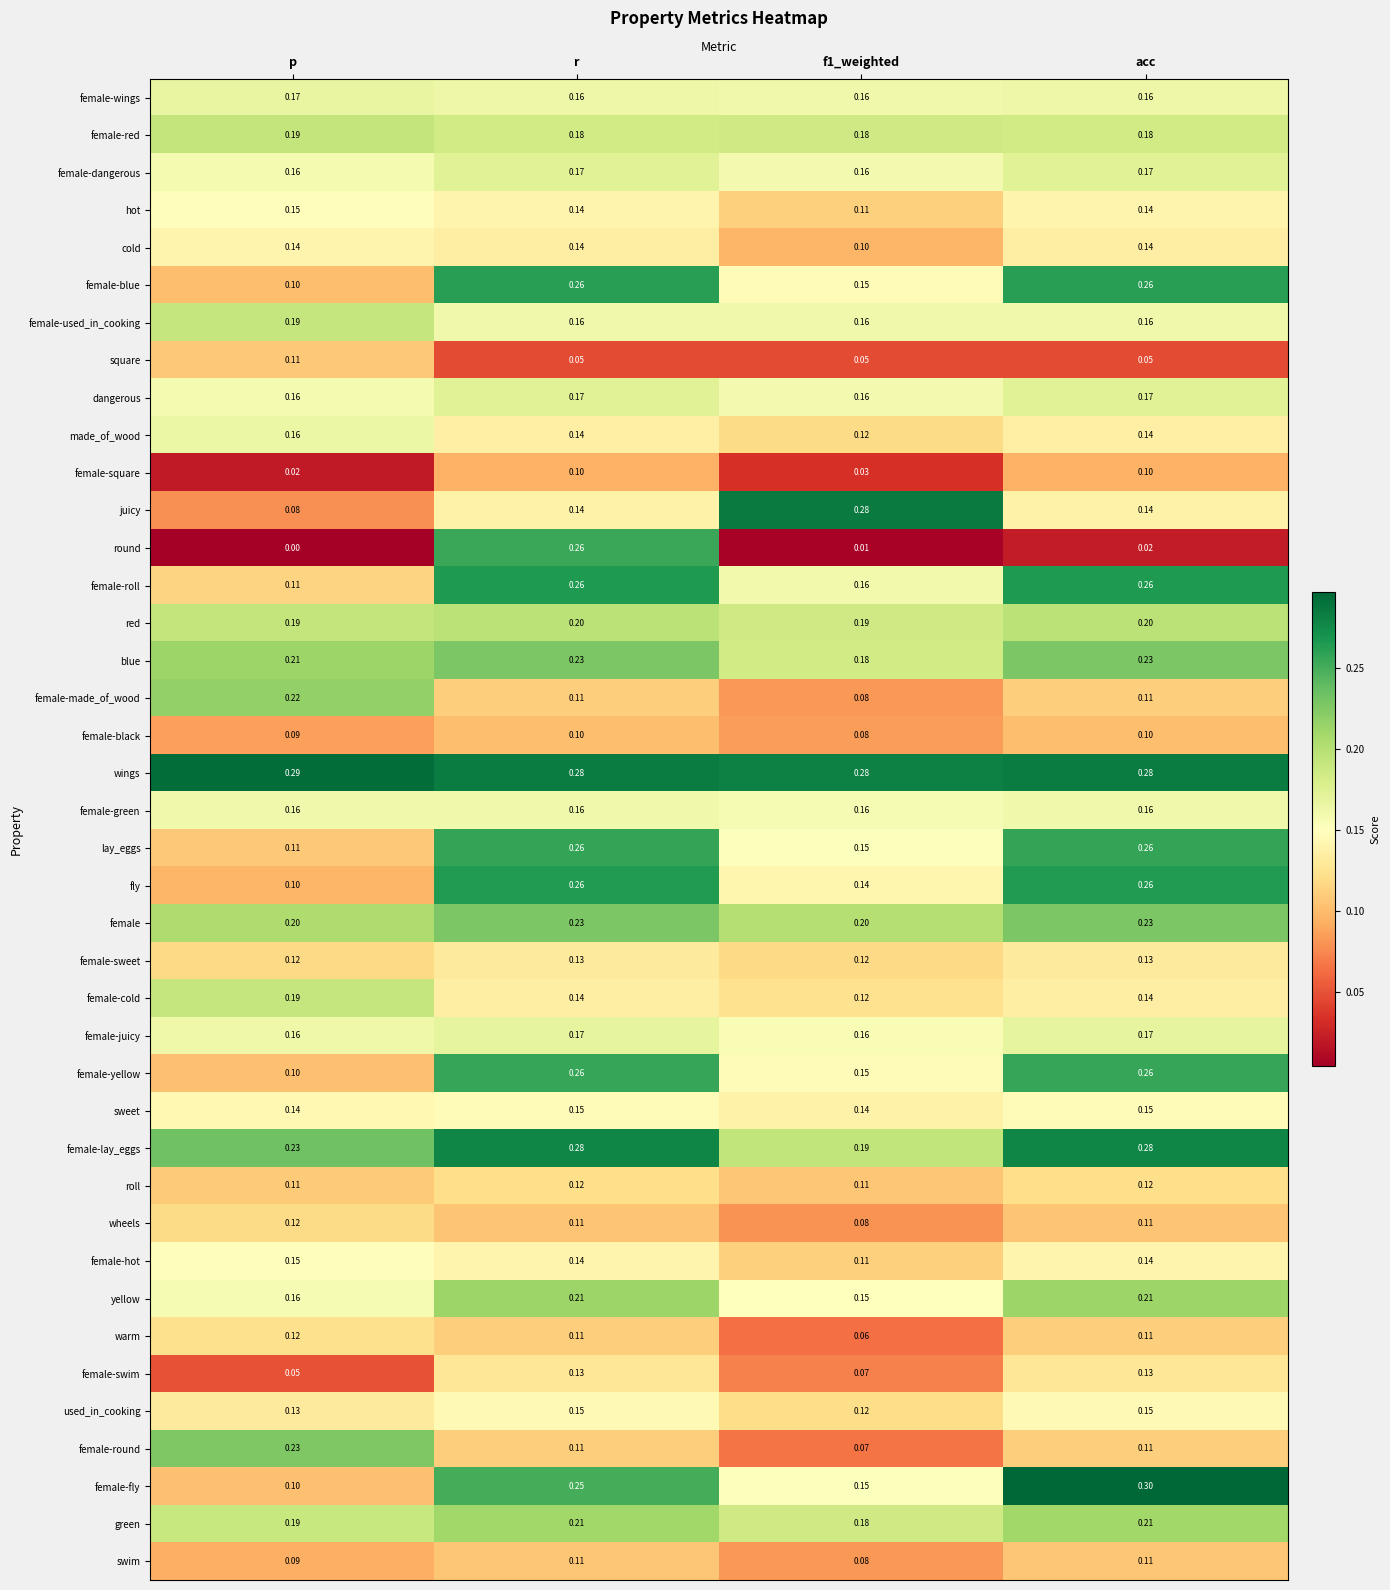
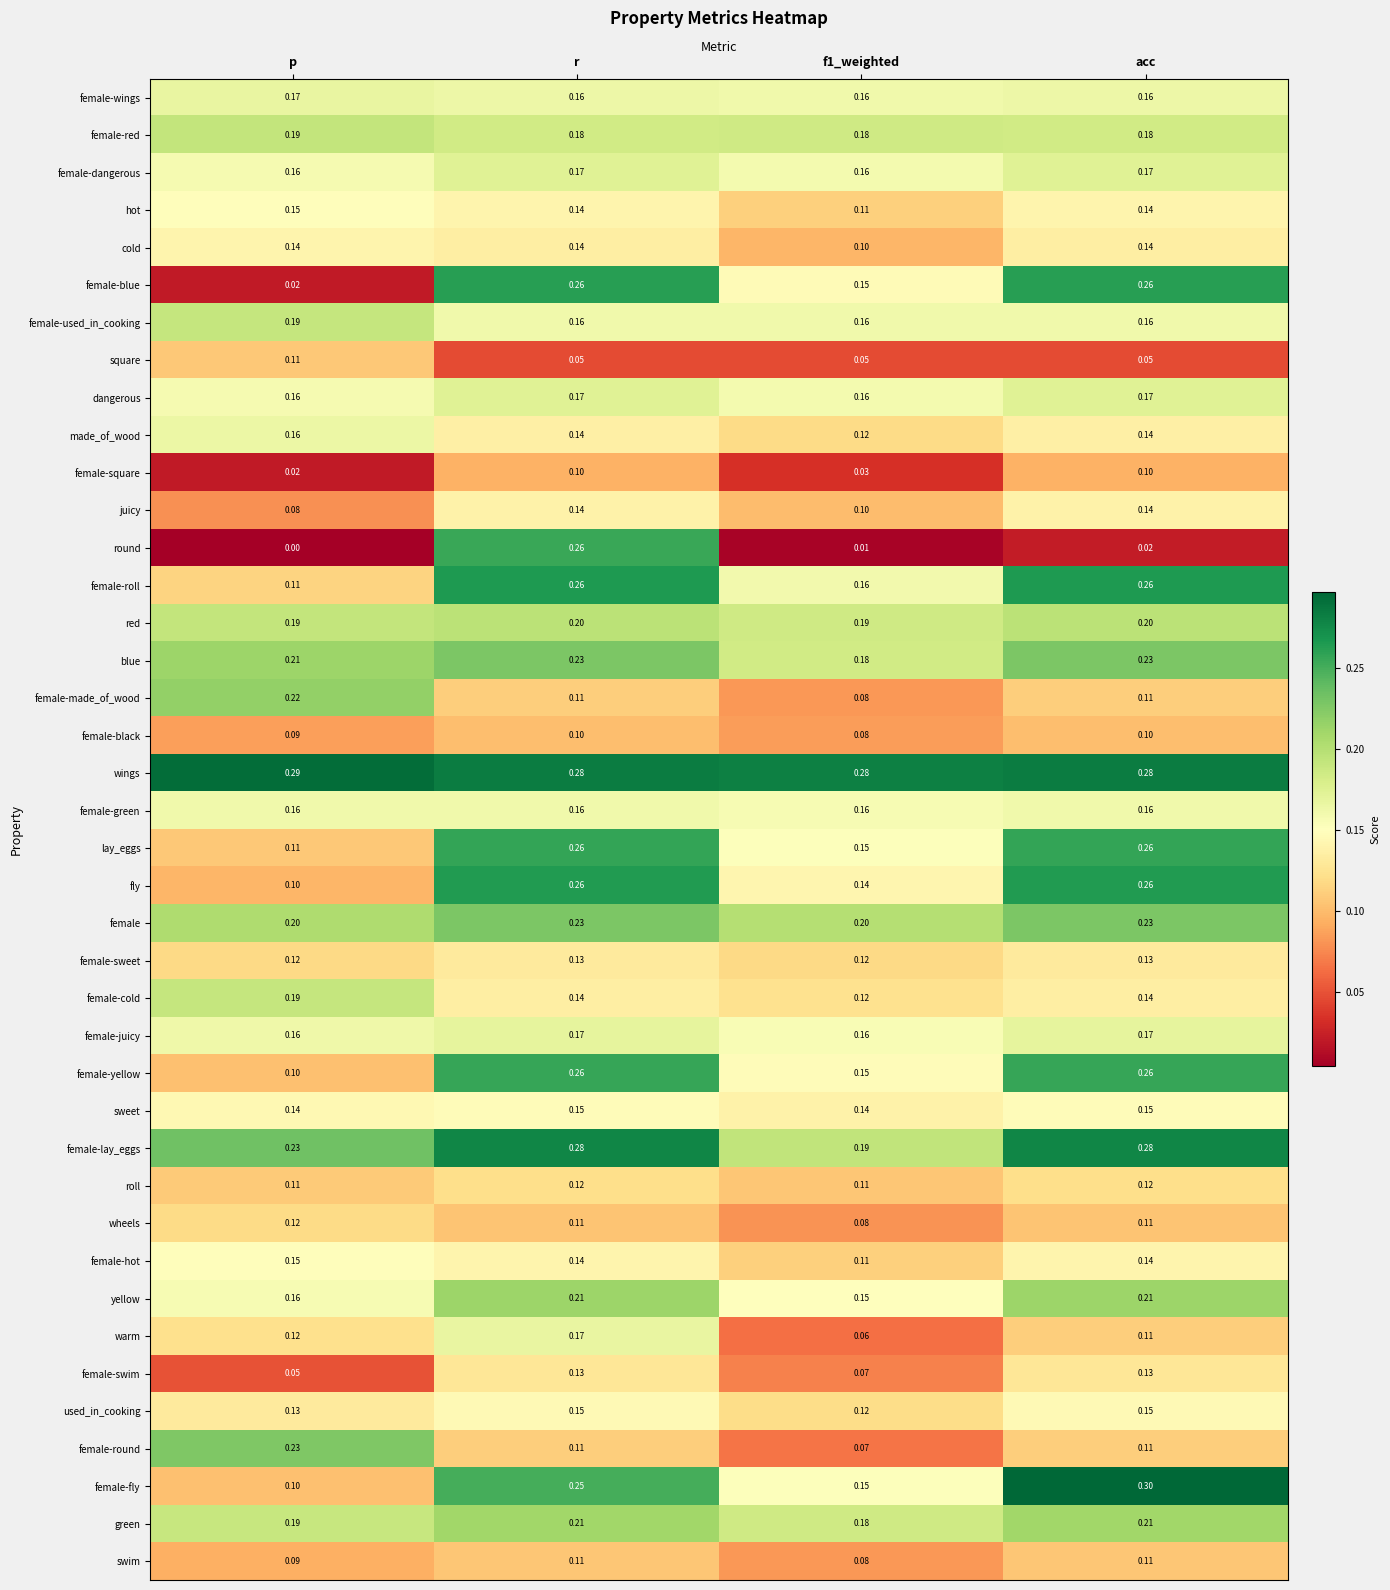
female-blue, p: 0.10 -> 0.02
juicy, f1_weighted: 0.28 -> 0.10
warm, r: 0.11 -> 0.17
